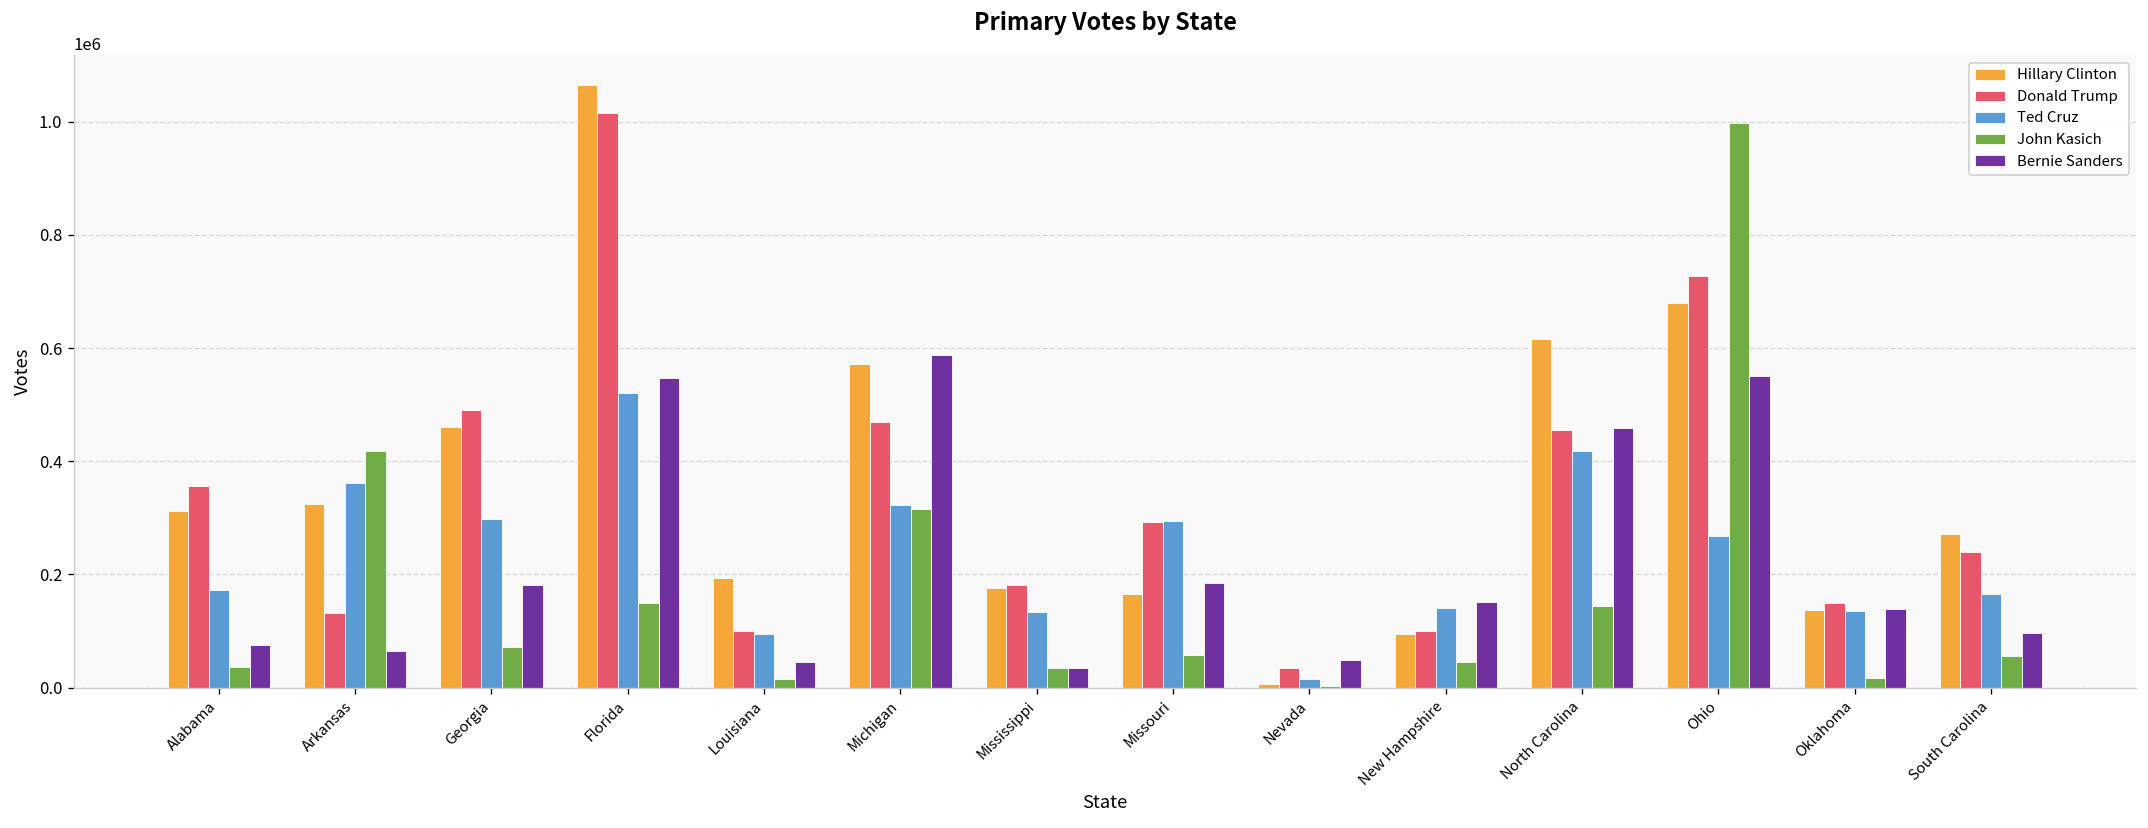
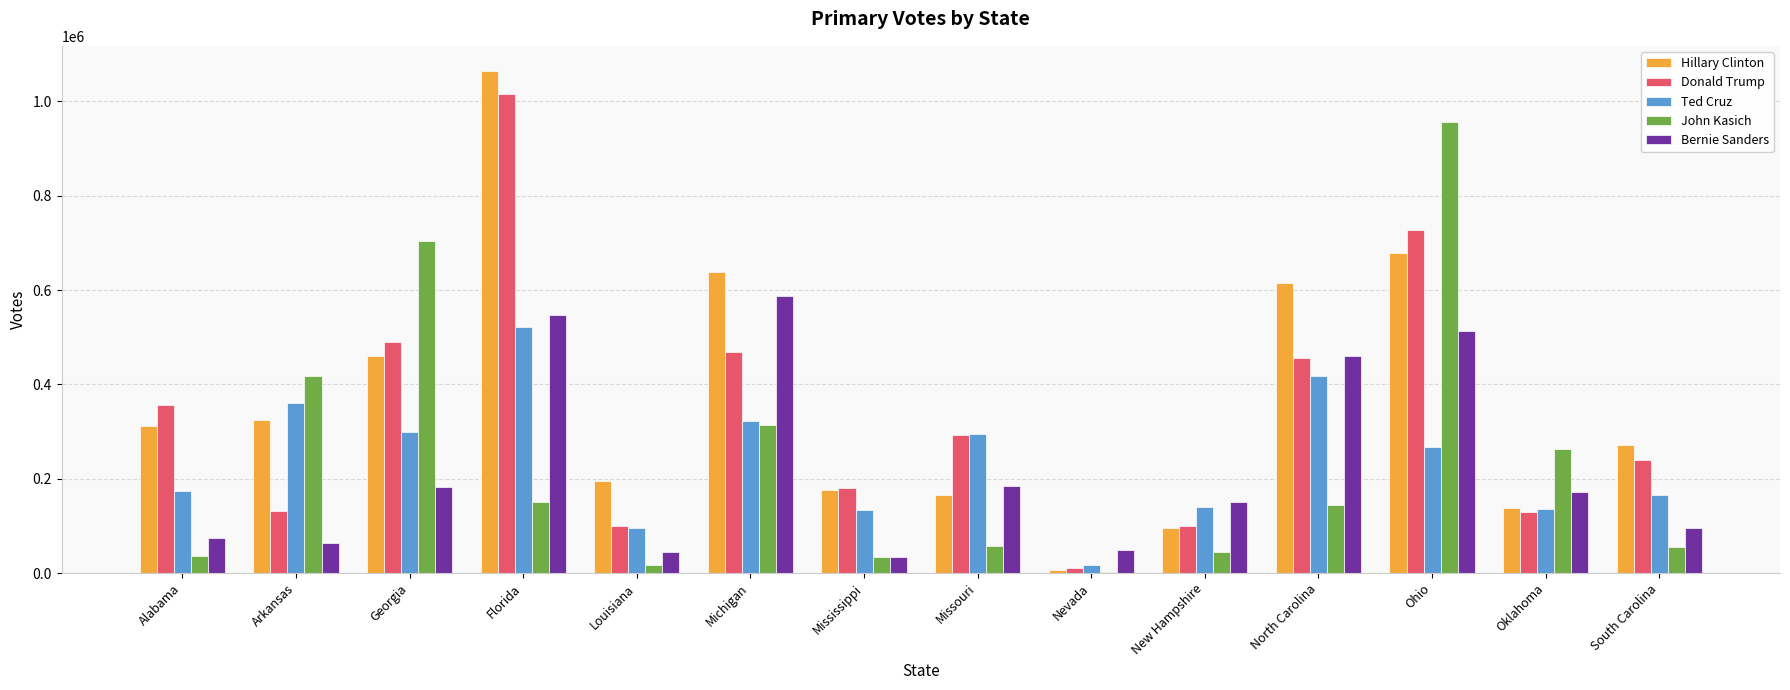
John Kasich, Georgia: 70000 -> 700000
Hillary Clinton, Michigan: 570000 -> 640000
Donald Trump, Nevada: 30000 -> 10000
John Kasich, Ohio: 1000000 -> 960000
Bernie Sanders, Ohio: 550000 -> 510000
Donald Trump, Oklahoma: 150000 -> 130000
John Kasich, Oklahoma: 20000 -> 260000
Bernie Sanders, Oklahoma: 140000 -> 170000
